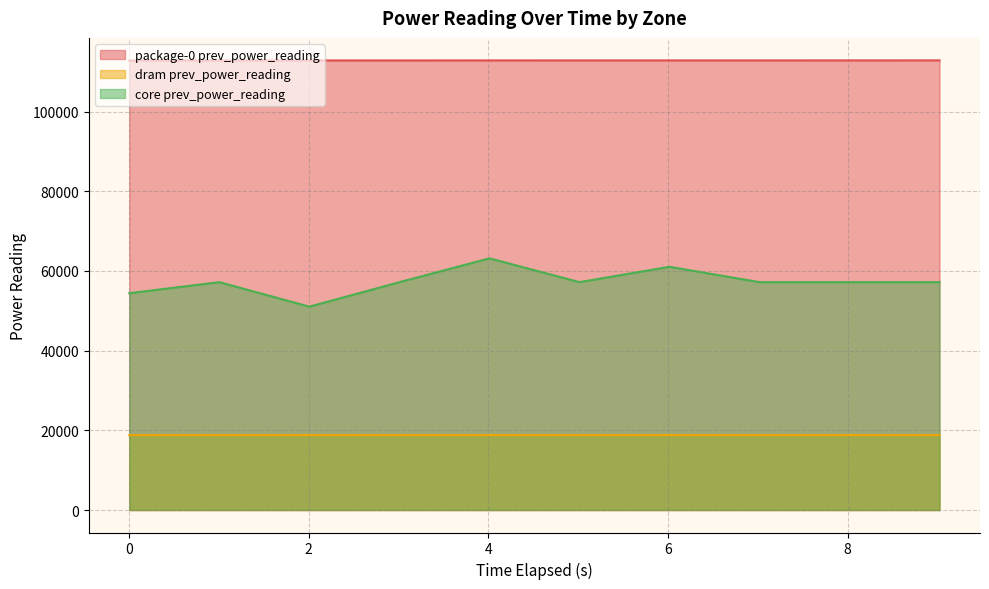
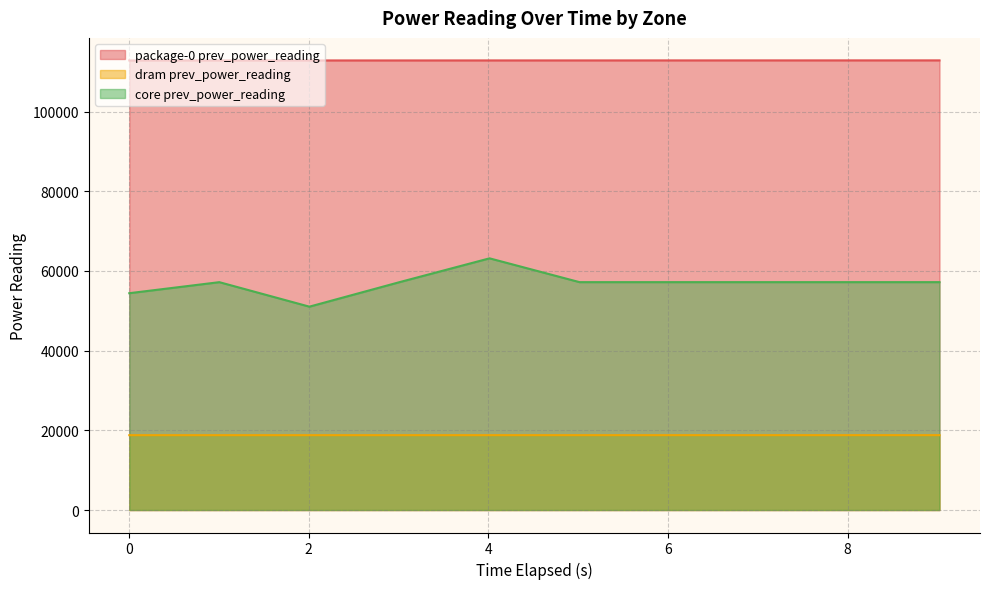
core prev_power_reading, 6: 61000 -> 57000
